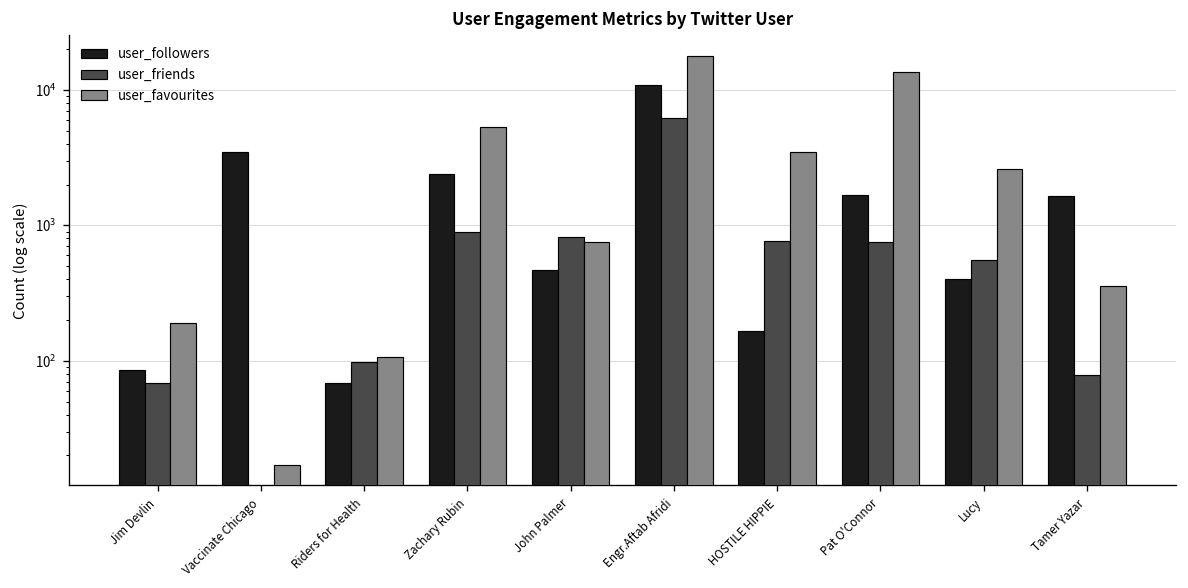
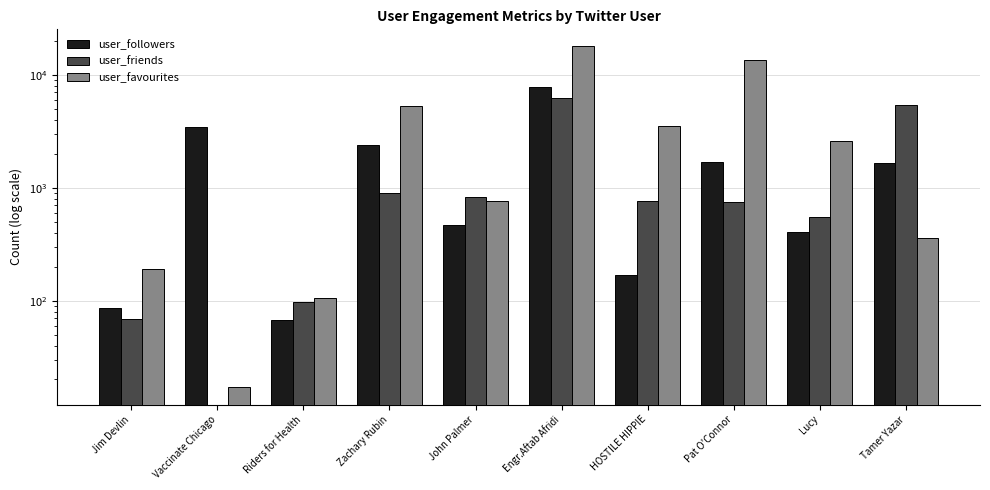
user_followers, Engr.Aftab Afridi: 11000 -> 8000
user_friends, Tamer Yazar: 80 -> 5000
